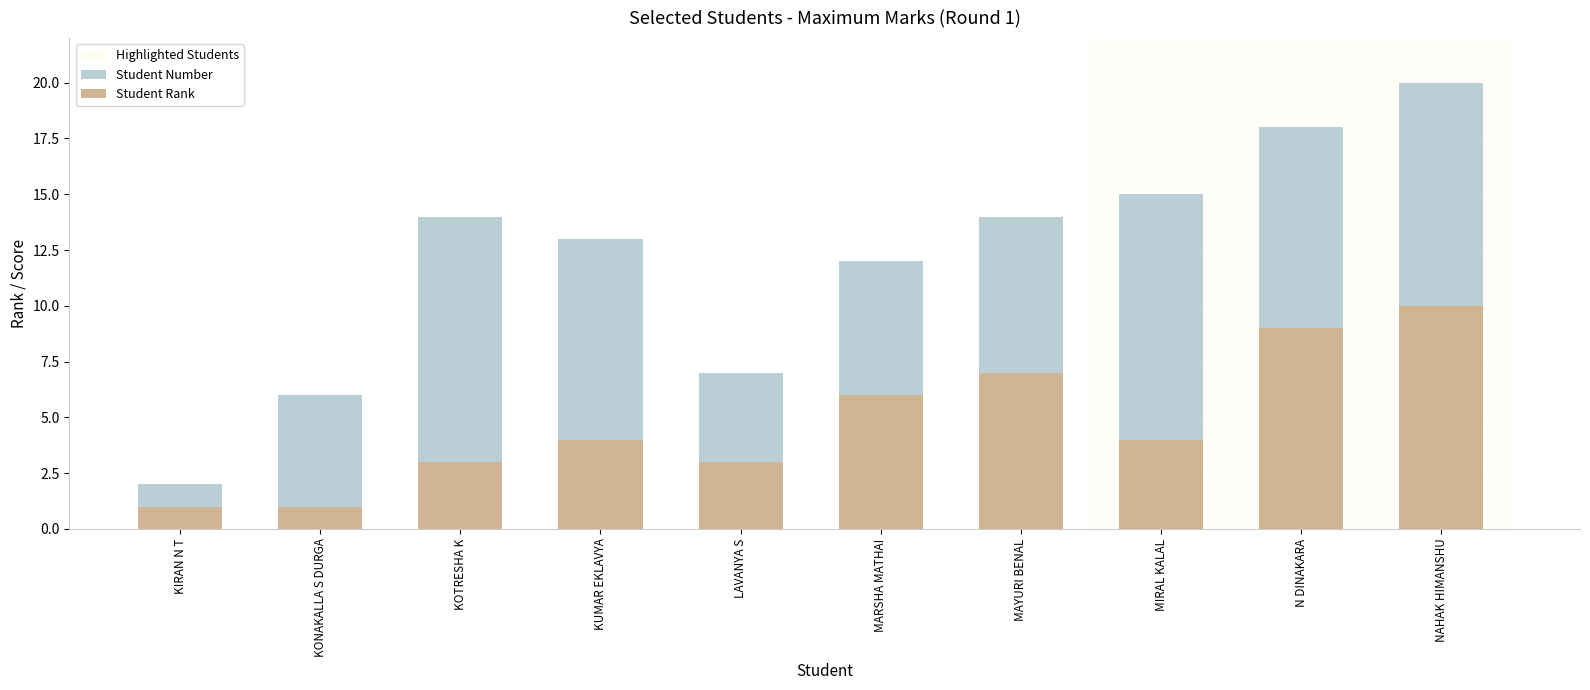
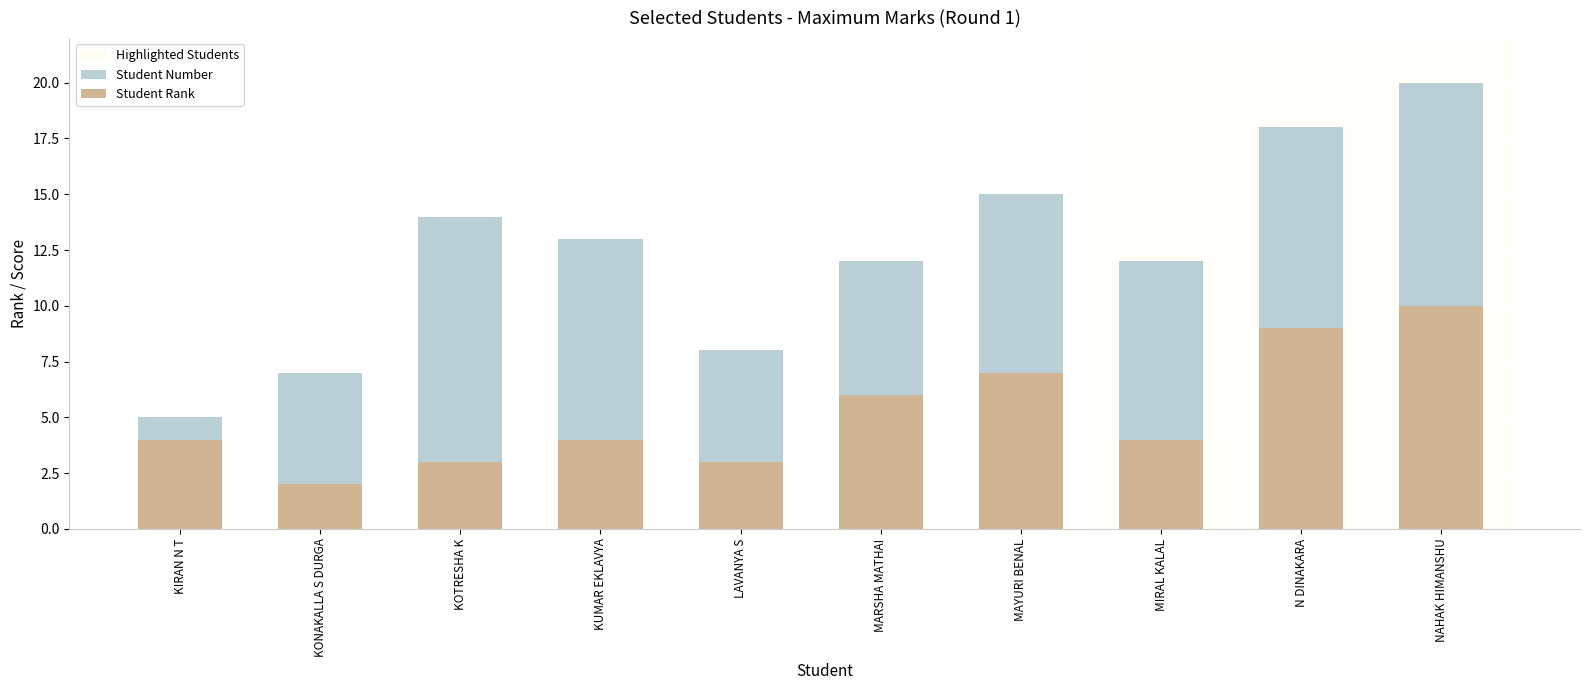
Student Rank, KIRAN N T: 1 -> 4
Student Rank, KONAKALLA S DURGA: 1 -> 2
Student Number, LAVANYA S: 4 -> 5
Student Number, MAYURI BENAL: 7 -> 8
Student Number, MIRAL KALAL: 11 -> 8
